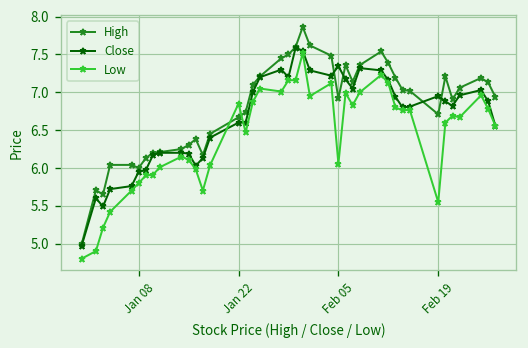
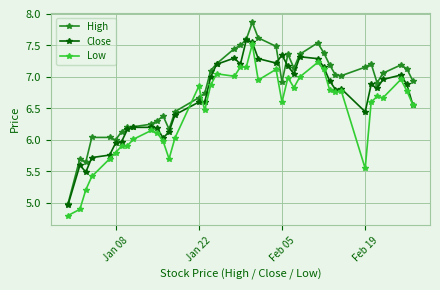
Low, Feb 05: 6.1 -> 6.6
High, Feb 19: 6.7 -> 7.2
Close, Feb 19: 6.9 -> 6.4
